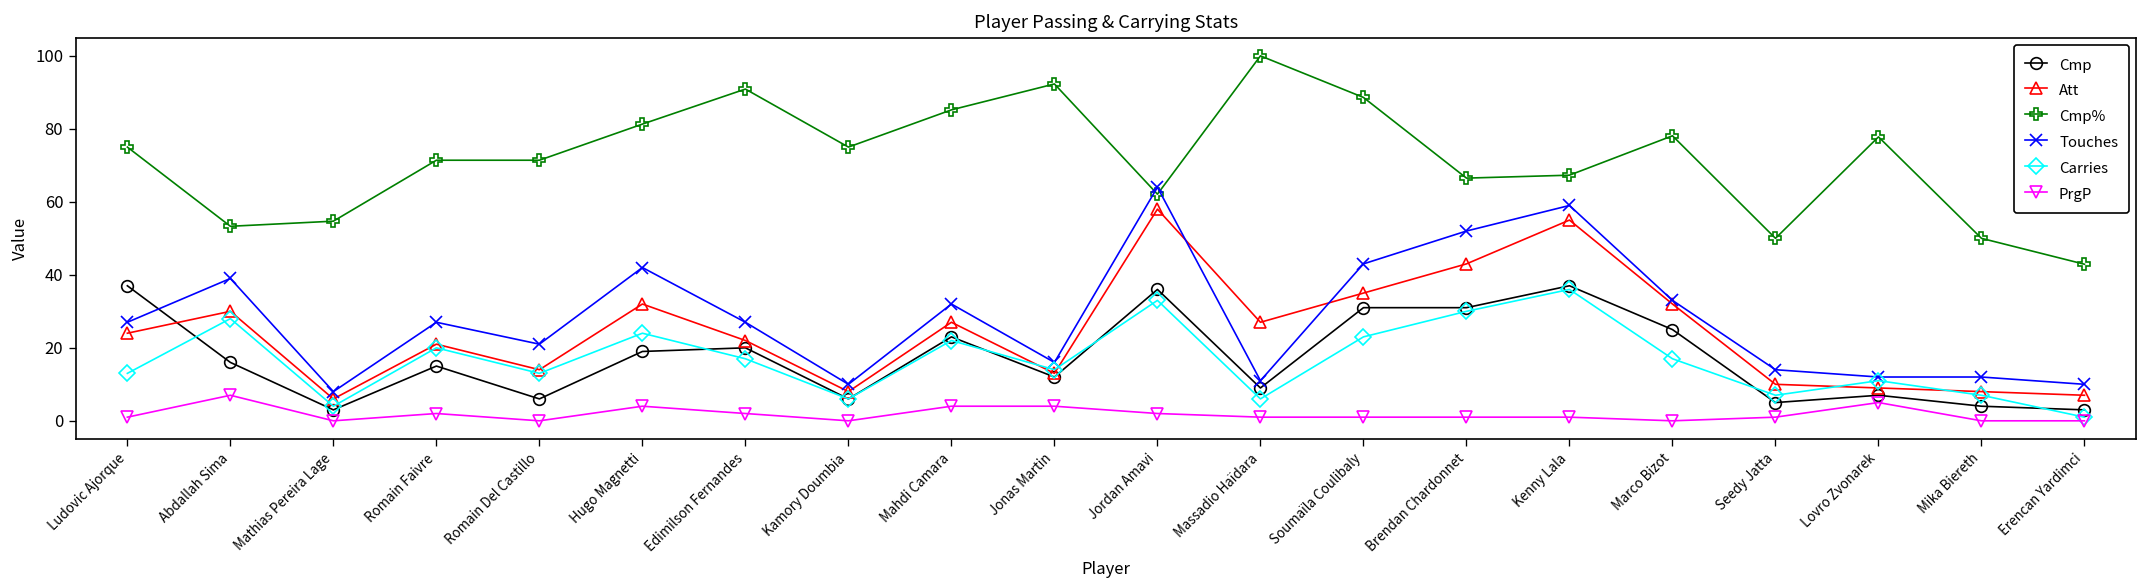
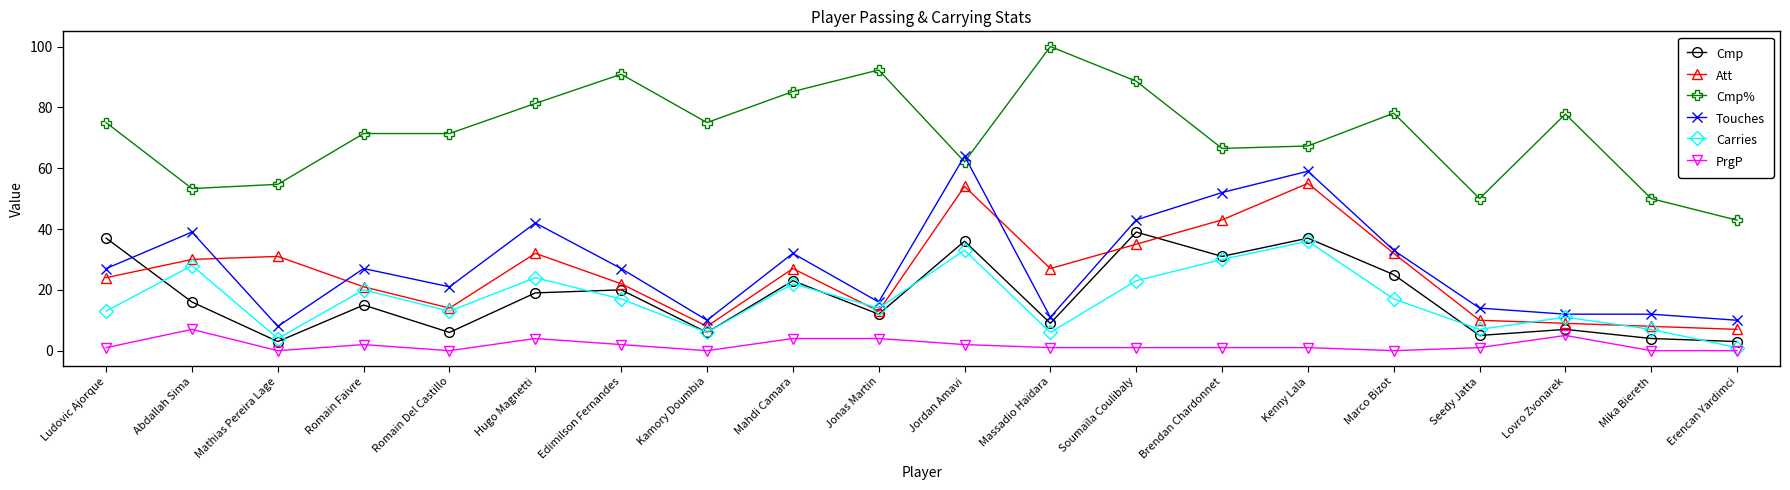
Att, Mathias Pereira Lage: 6 -> 31
Att, Jordan Amavi: 58 -> 54
Cmp, Soumaïla Coulibaly: 31 -> 39
